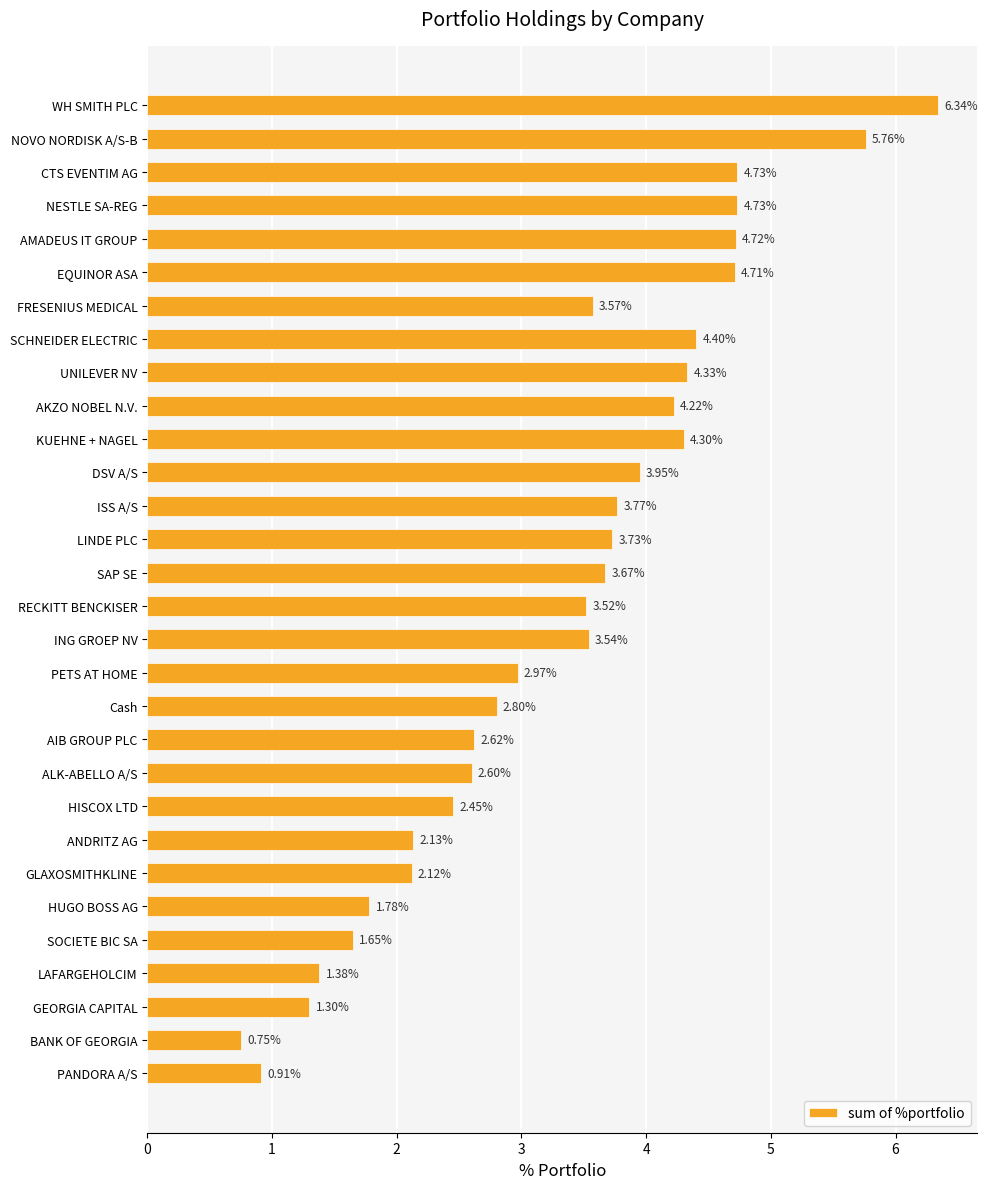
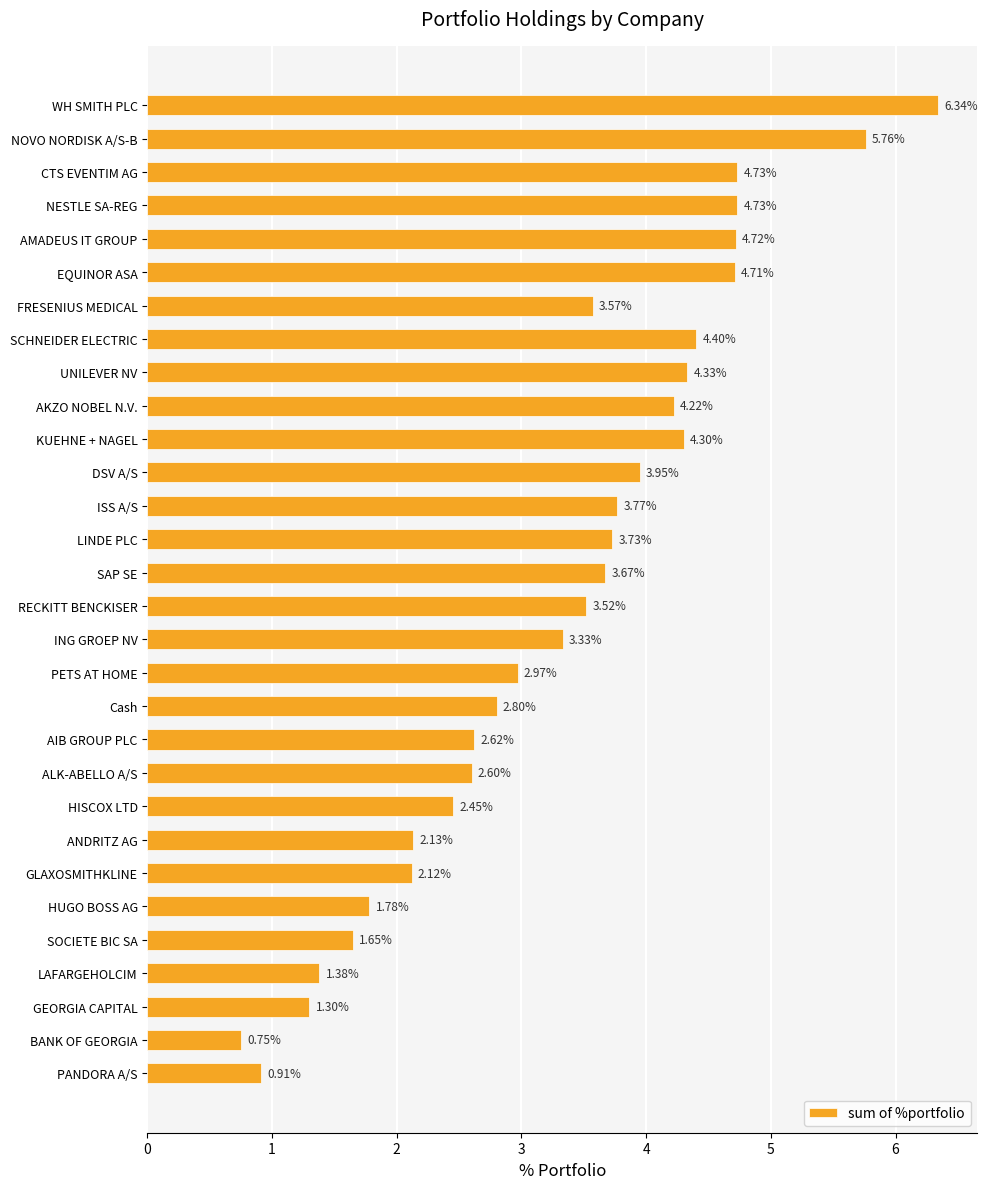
ING GROEP NV: 3.54% -> 3.33%
